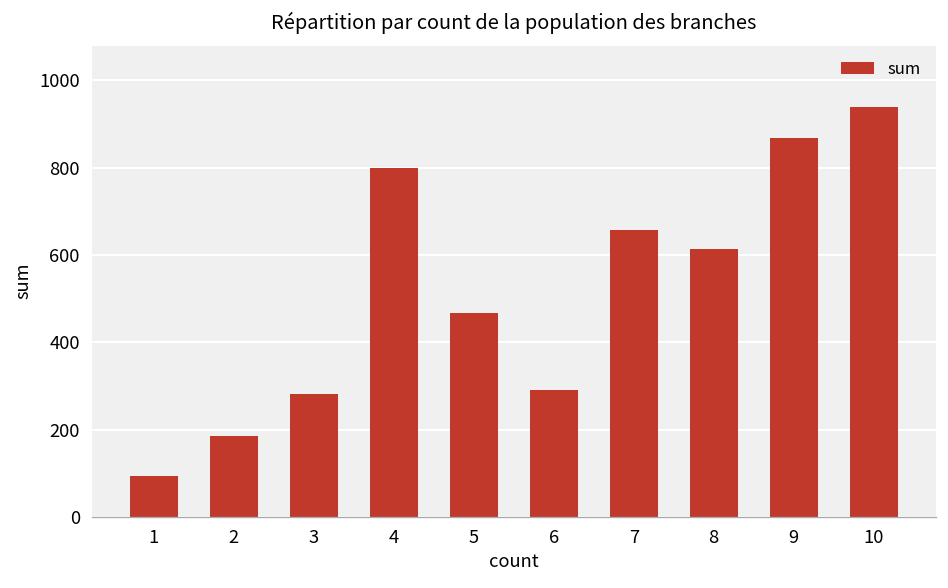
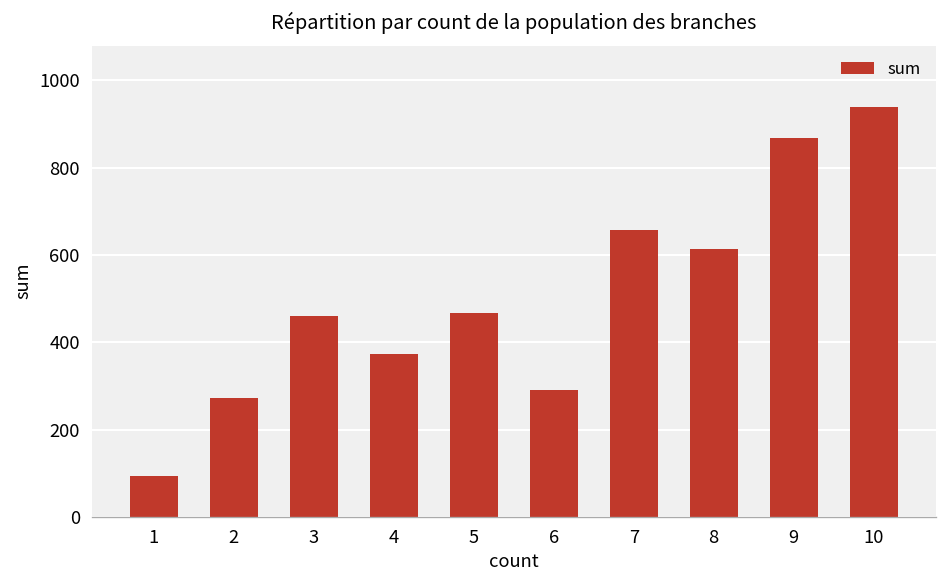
2: 190 -> 270
3: 280 -> 460
4: 800 -> 370
